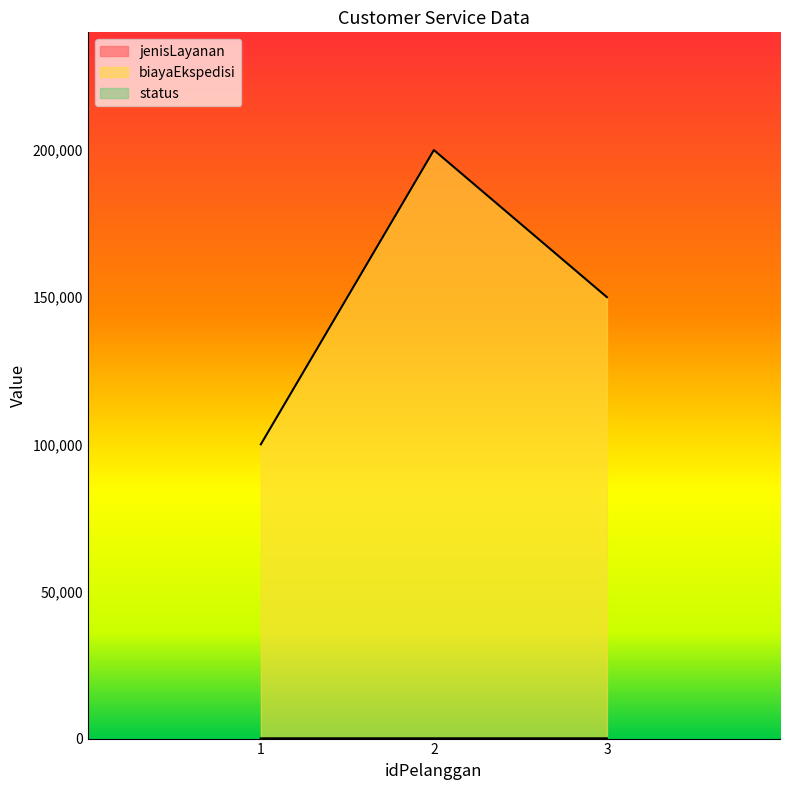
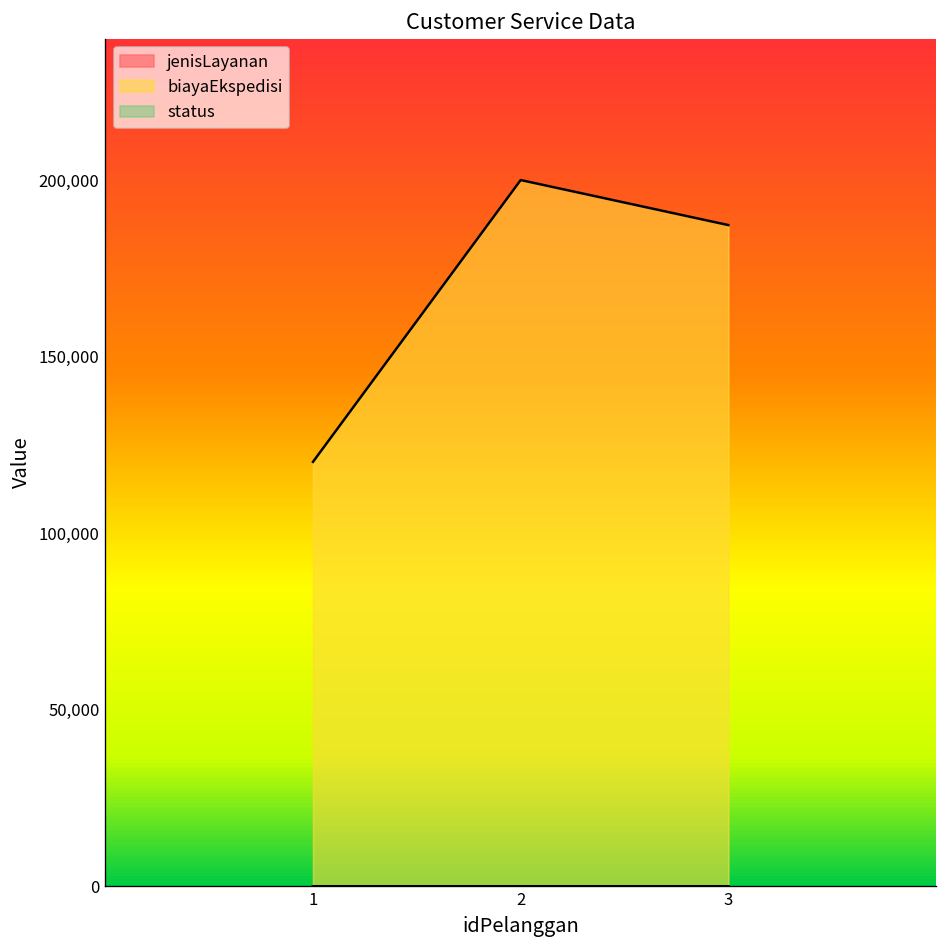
biayaEkspedisi, 1: 100,000 -> 120,000
biayaEkspedisi, 3: 150,000 -> 187,000
